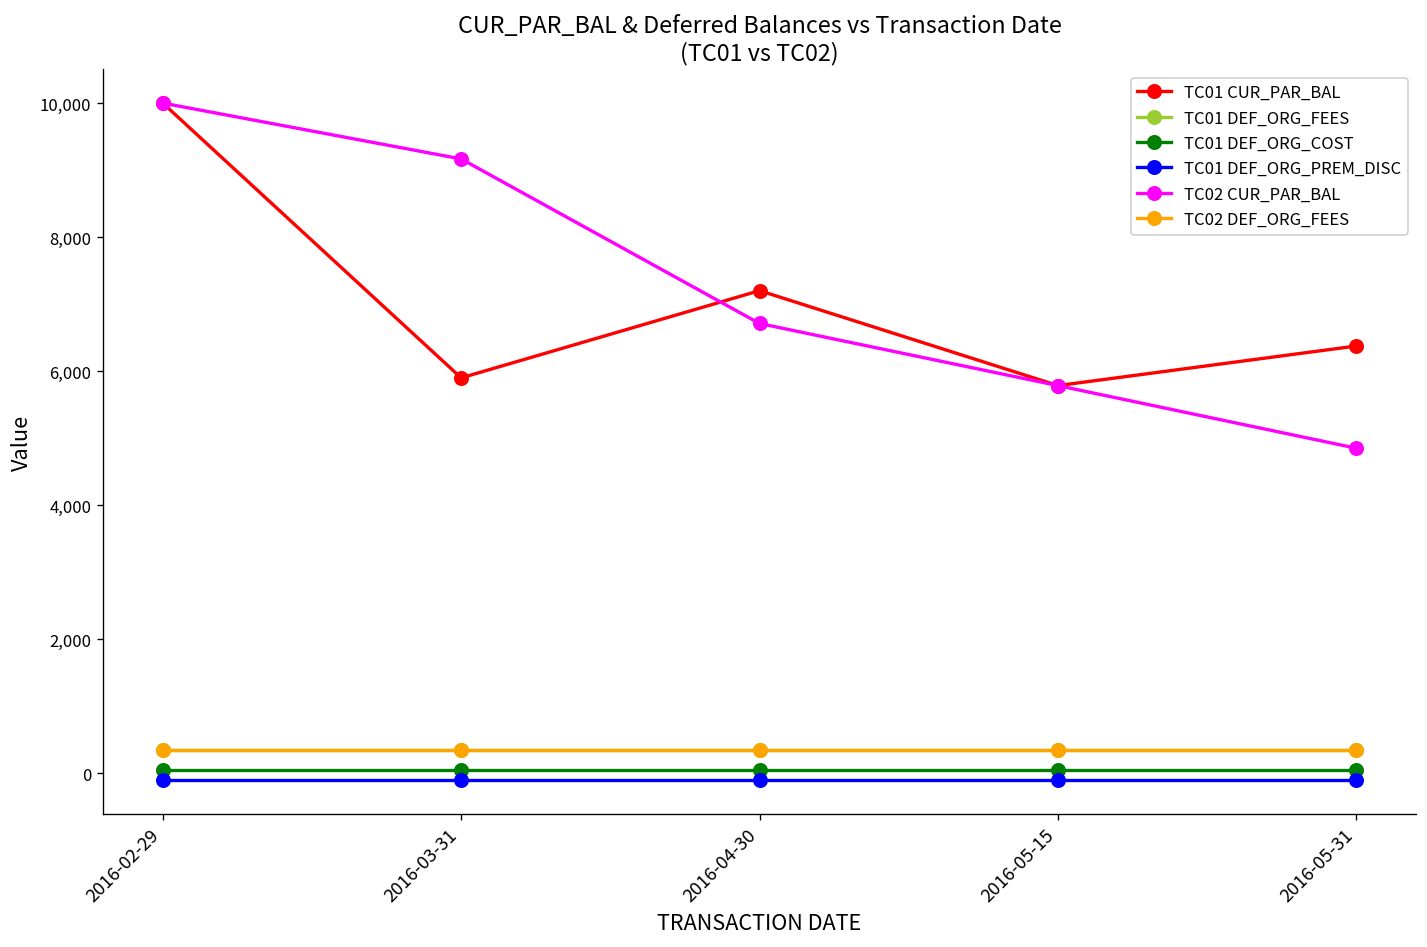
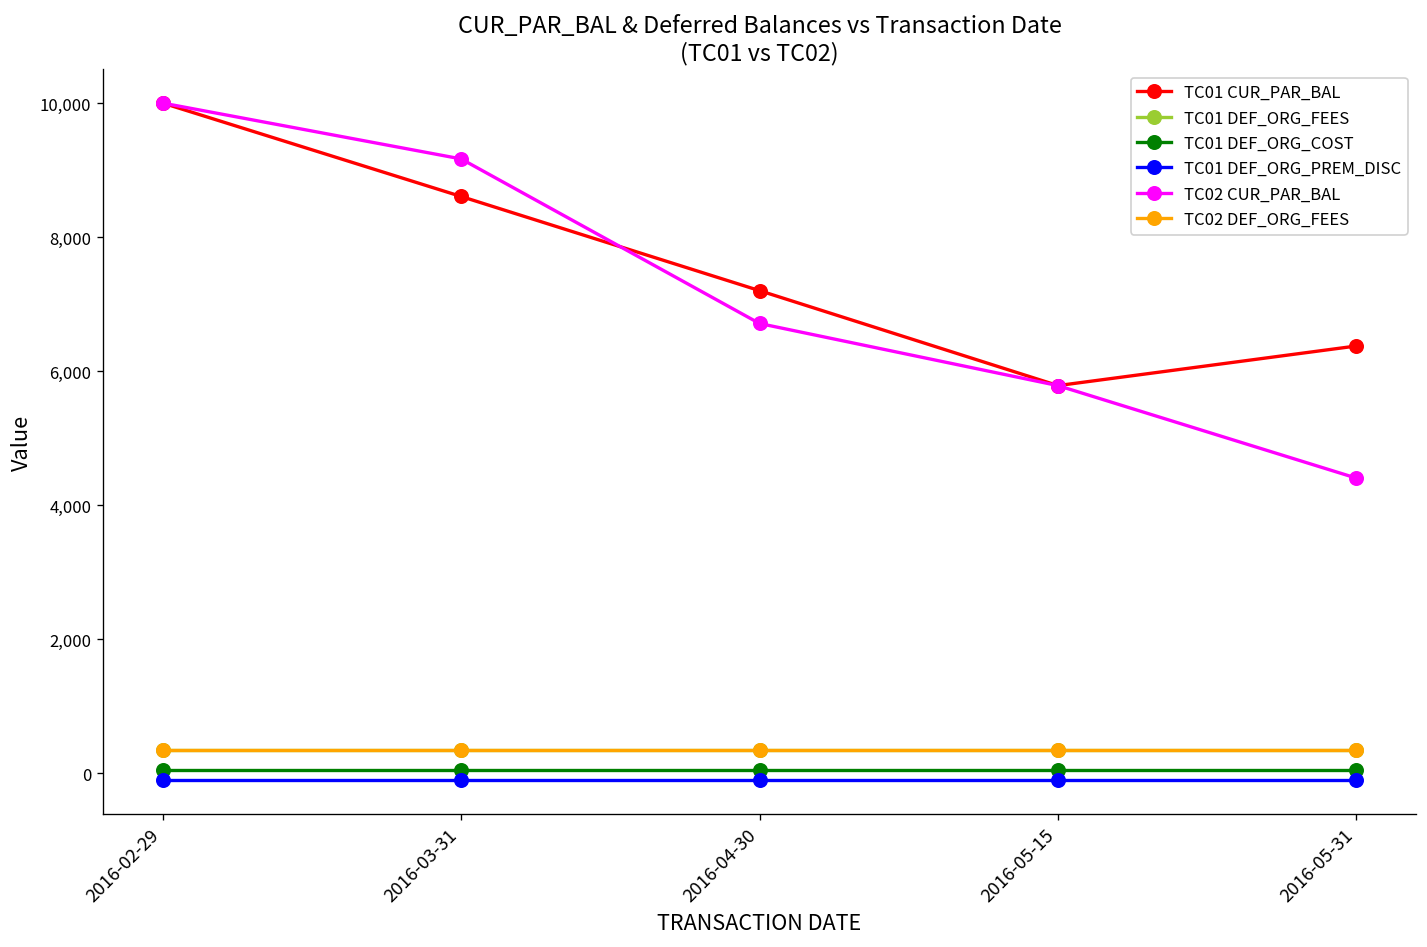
TC01 CUR_PAR_BAL, 2016-03-31: 5,900 -> 8,600
TC02 CUR_PAR_BAL, 2016-05-31: 4,900 -> 4,400
